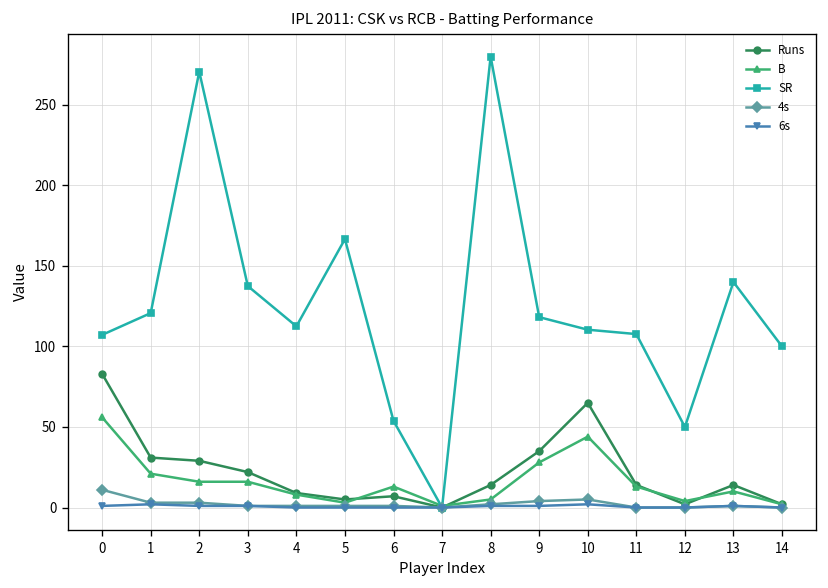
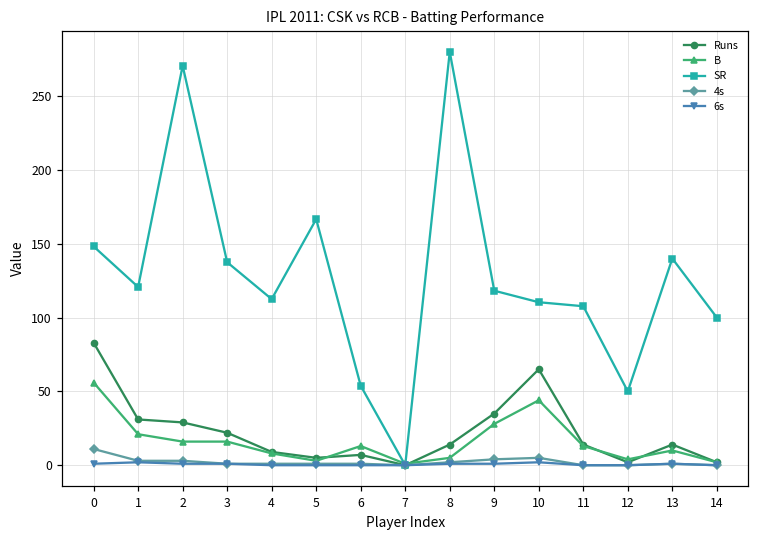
SR, 0: 107 -> 148
